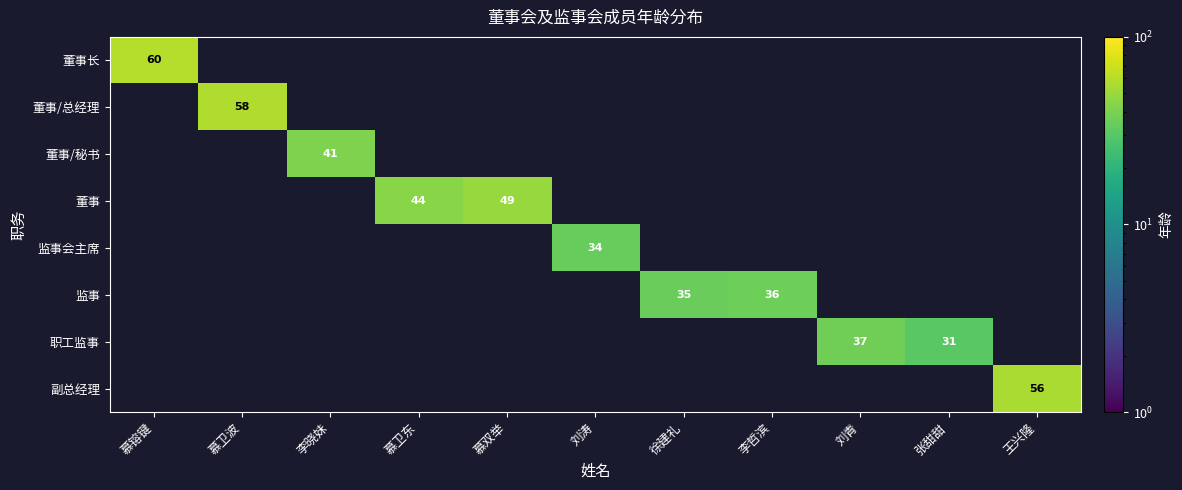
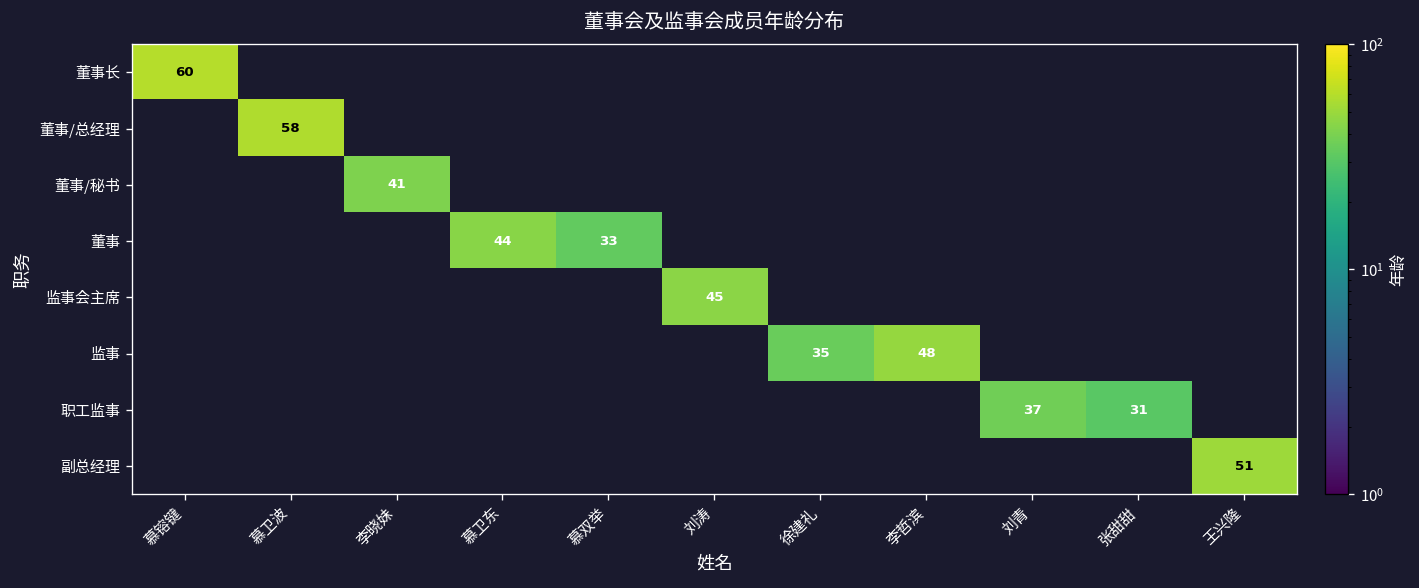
董事, 慕双举: 49 -> 33
监事会主席, 刘涛: 34 -> 45
监事, 李哲滨: 36 -> 48
副总经理, 王兴隆: 56 -> 51
